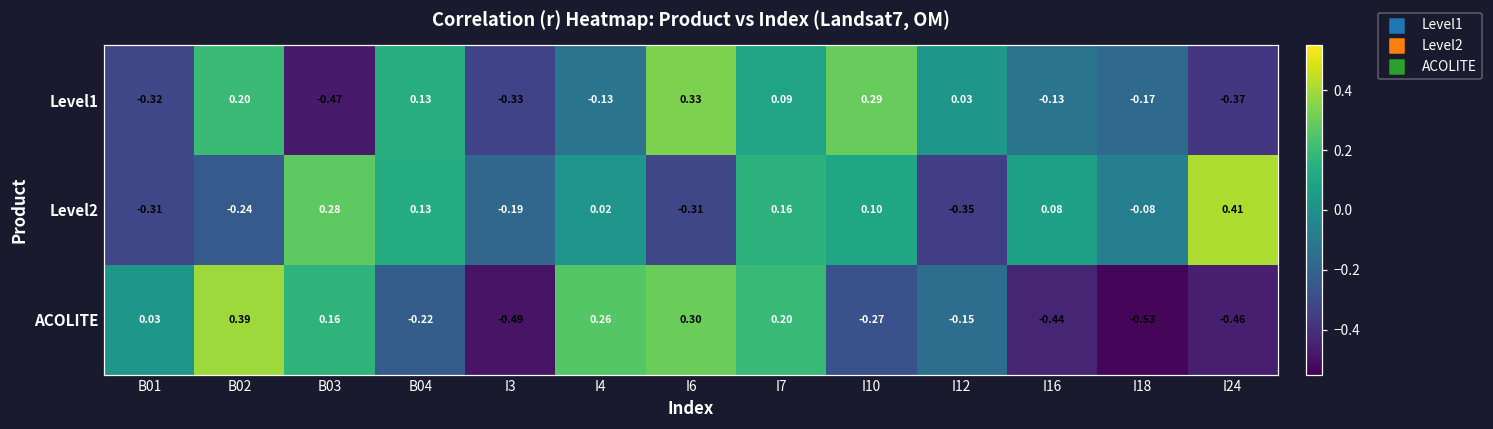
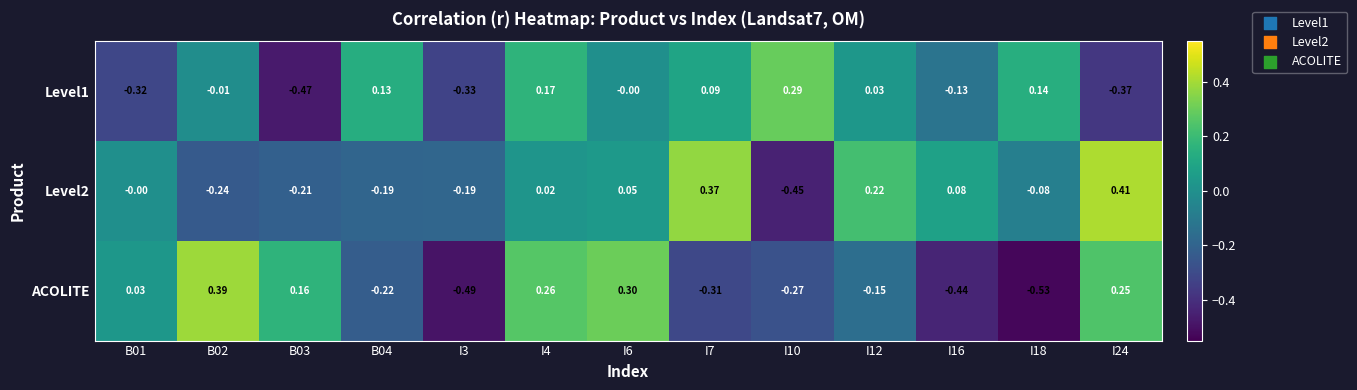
Level1, B02: 0.20 -> -0.01
Level1, I4: -0.13 -> 0.17
Level1, I6: 0.33 -> -0.00
Level1, I18: -0.17 -> 0.14
Level2, B01: -0.31 -> -0.00
Level2, B03: 0.28 -> -0.21
Level2, B04: 0.13 -> -0.19
Level2, I6: -0.31 -> 0.05
Level2, I7: 0.16 -> 0.37
Level2, I10: 0.10 -> -0.45
Level2, I12: -0.35 -> 0.22
ACOLITE, I7: 0.20 -> -0.31
ACOLITE, I24: -0.46 -> 0.25
